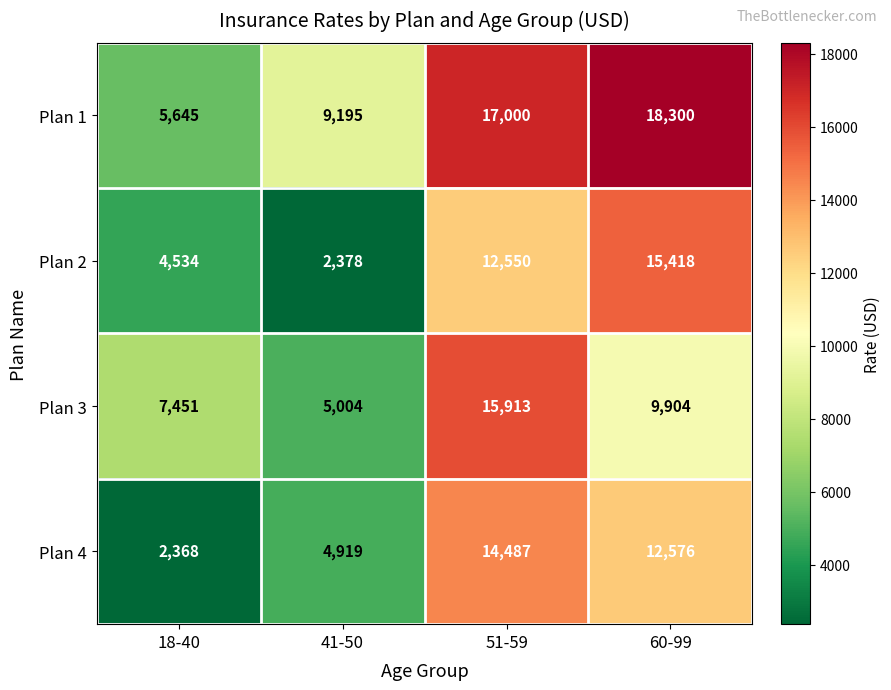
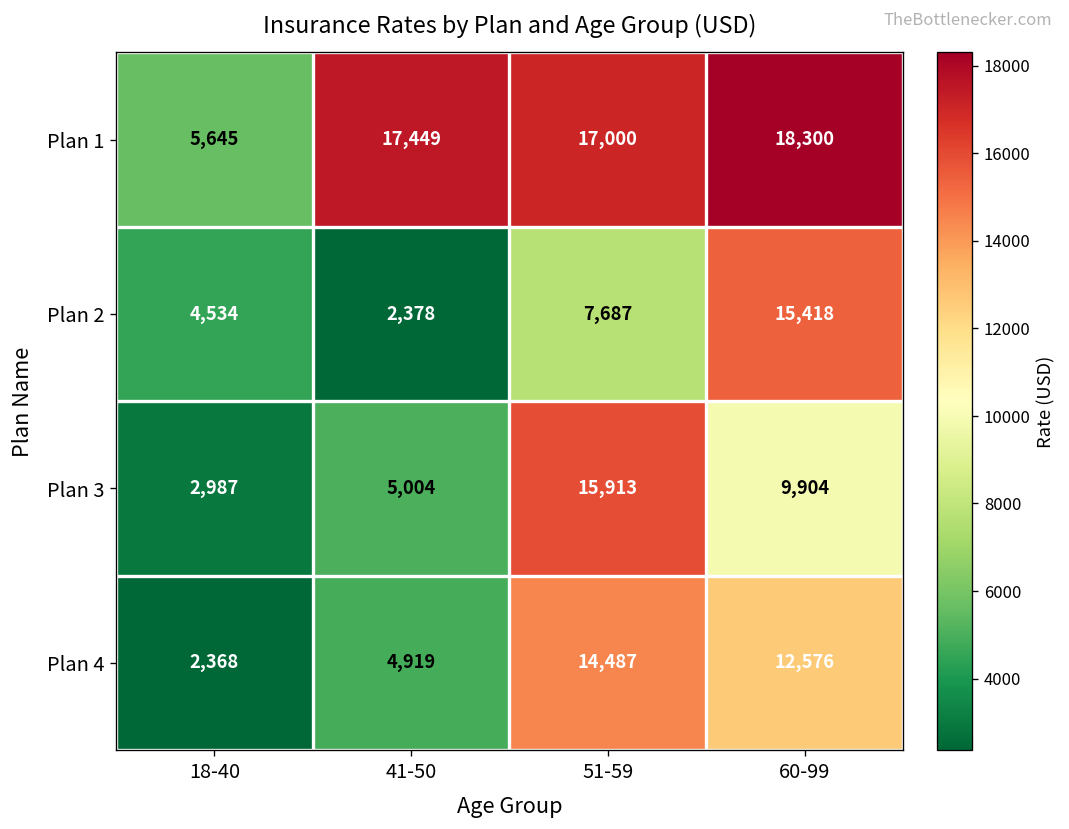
Plan 1, 41-50: 9,195 -> 17,449
Plan 2, 51-59: 12,550 -> 7,687
Plan 3, 18-40: 7,451 -> 2,987
